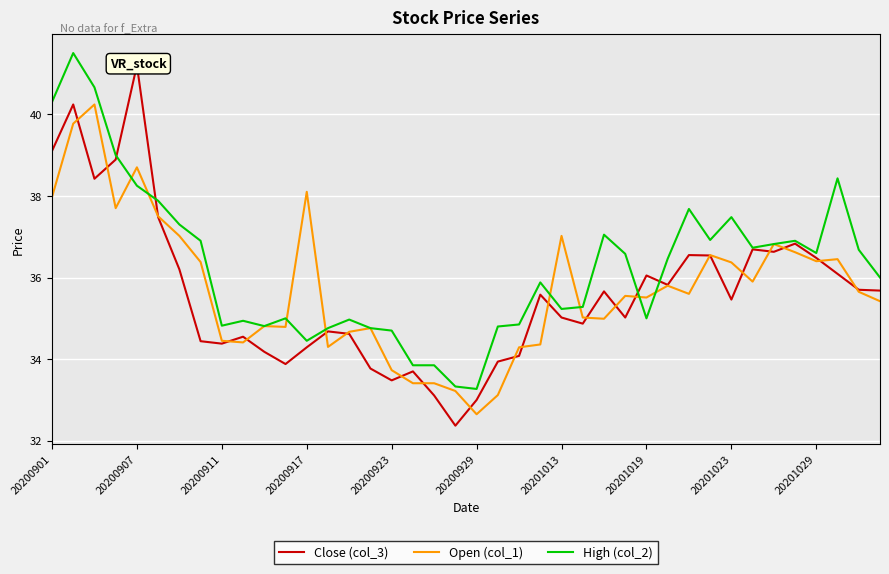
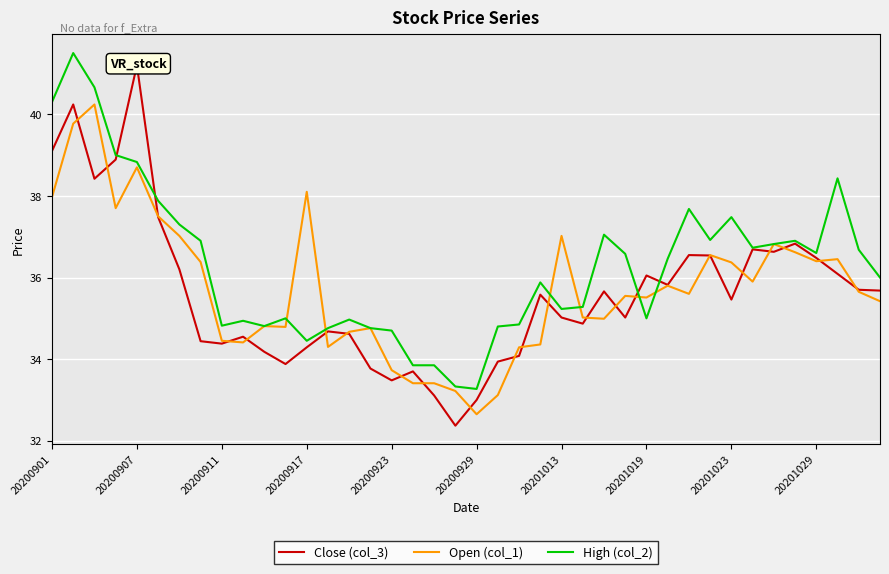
High (col_2), 20200907: 38.3 -> 38.8
